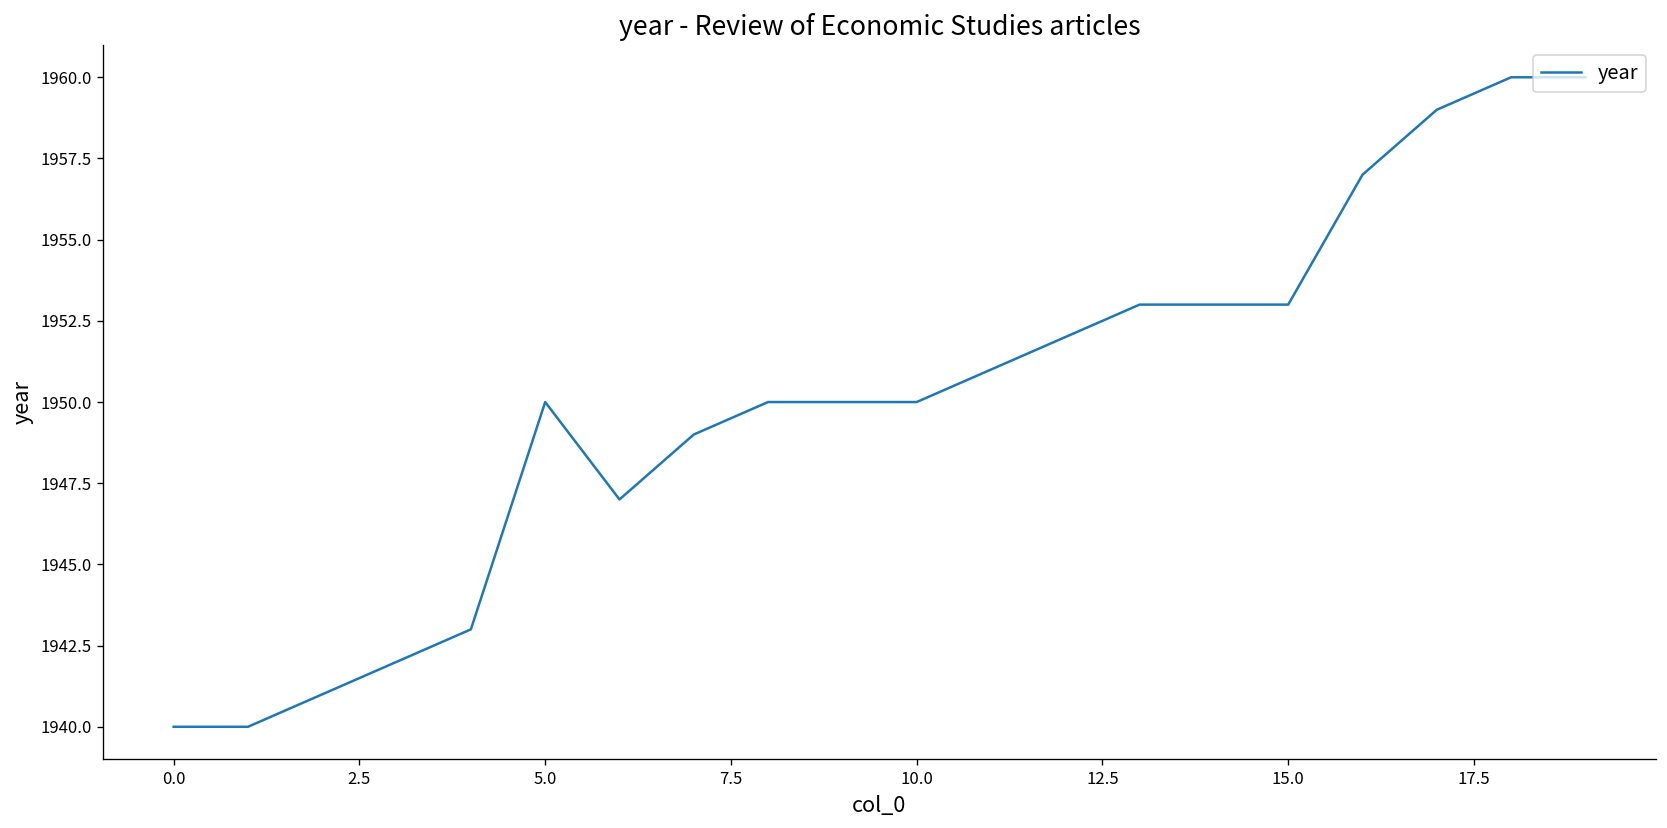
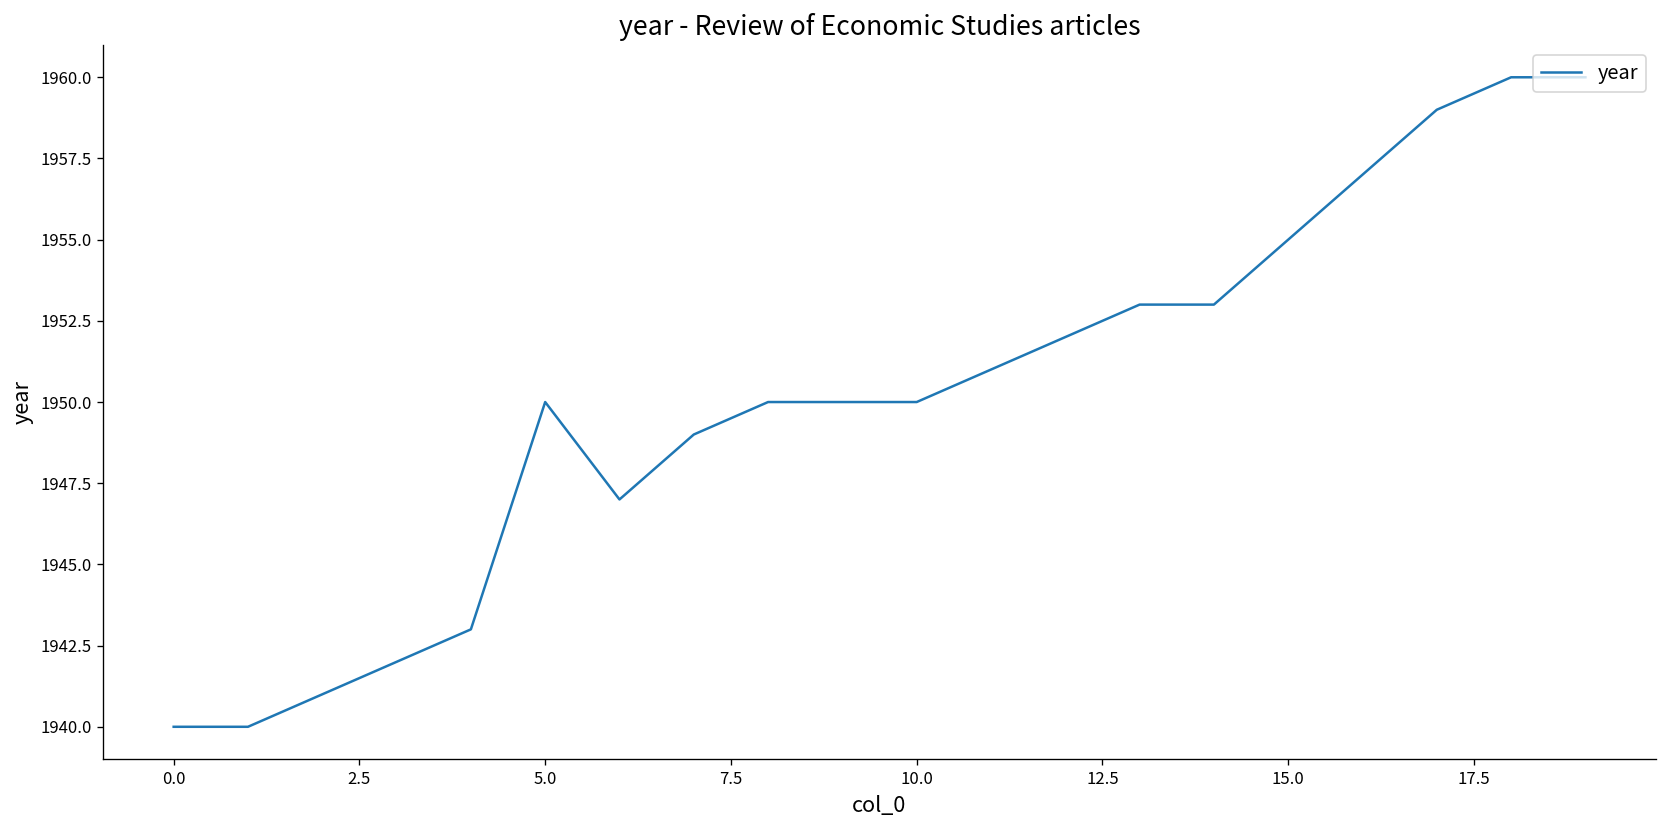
15.0: 1953 -> 1955
